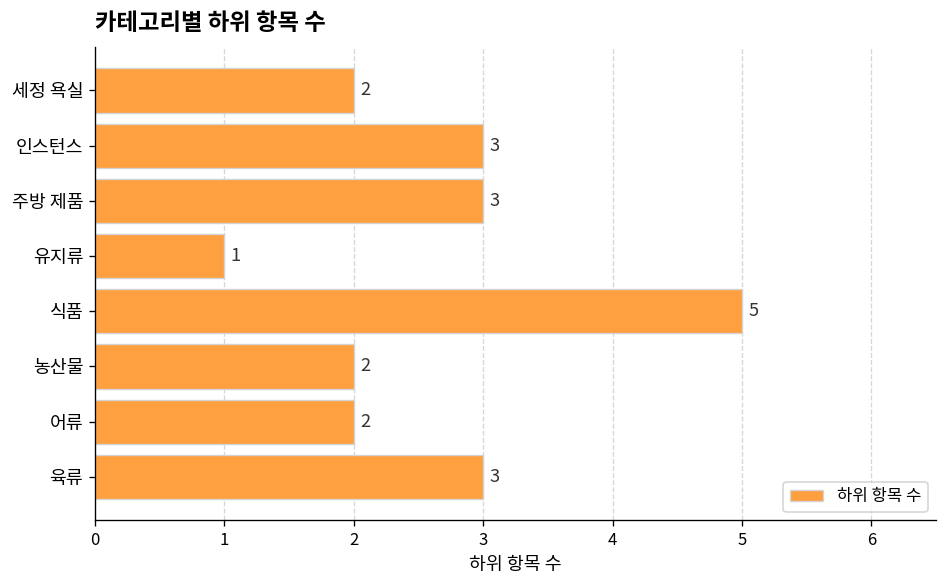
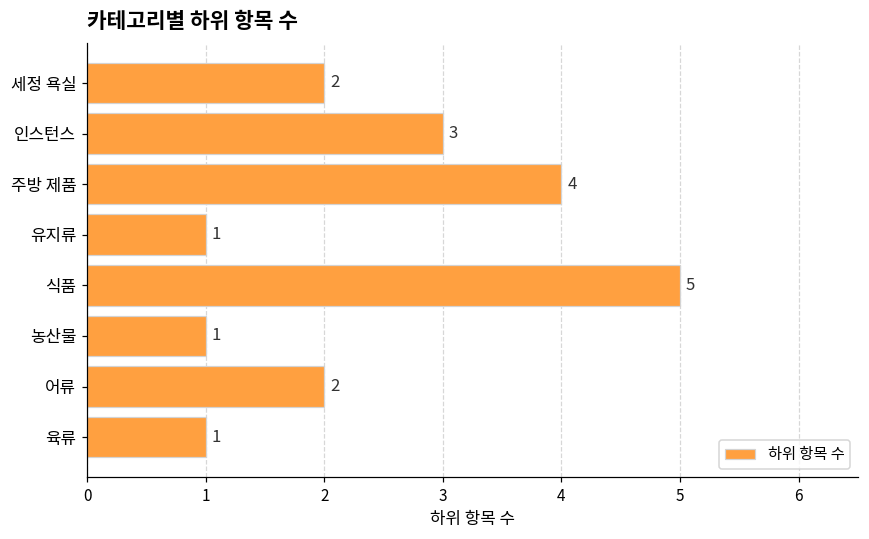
주방 제품: 3 -> 4
농산물: 2 -> 1
육류: 3 -> 1
